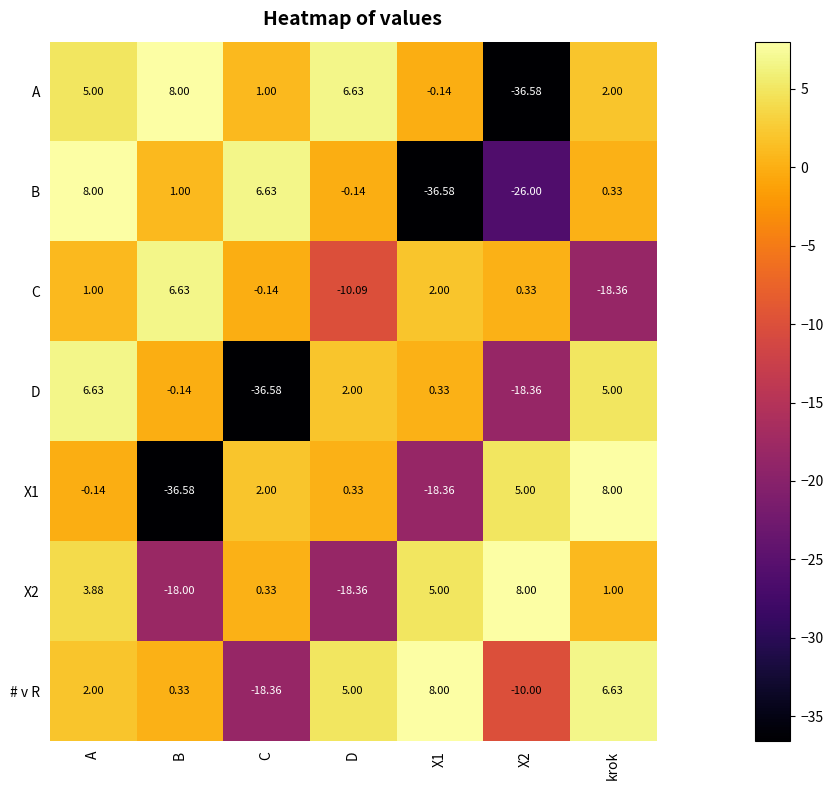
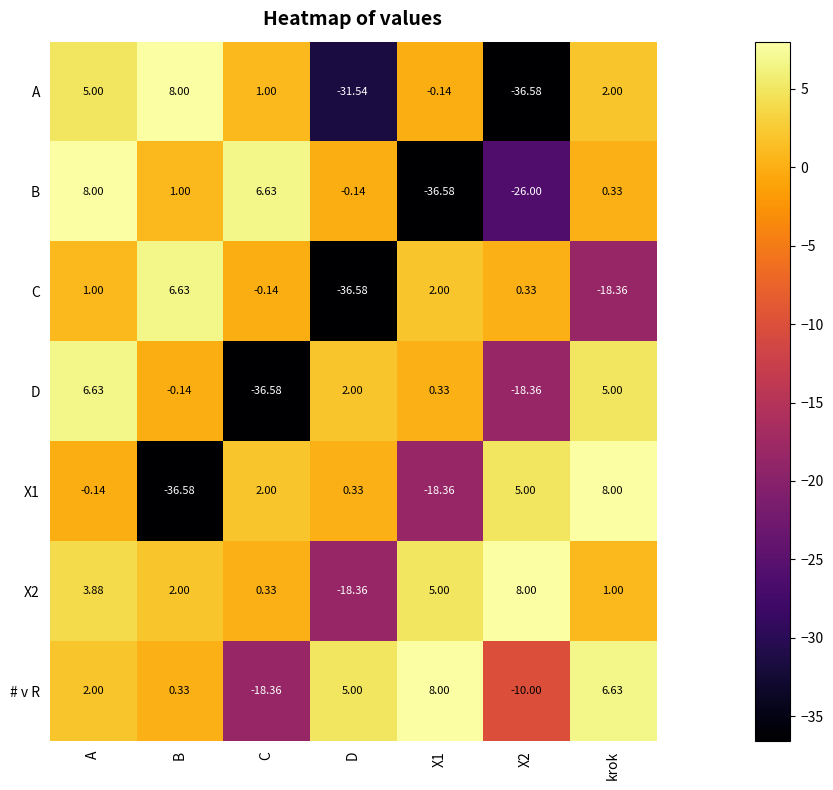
A, D: 6.63 -> -31.54
C, D: -10.09 -> -36.58
X2, B: -18.00 -> 2.00
